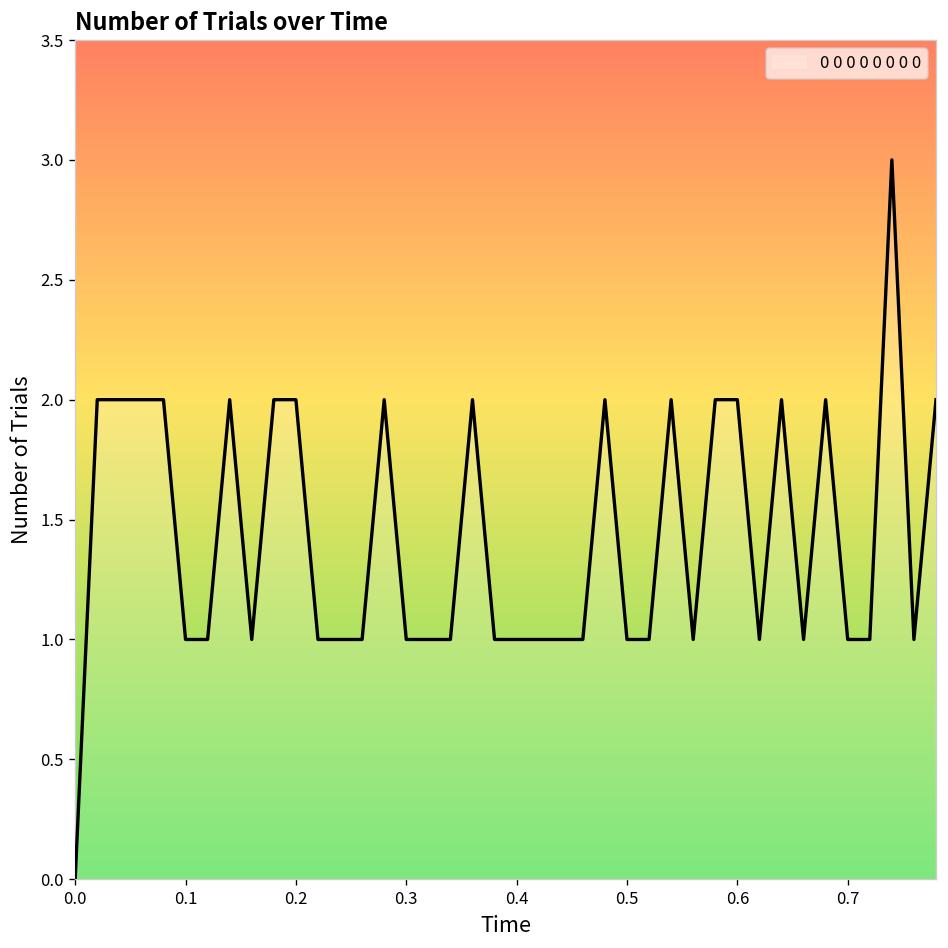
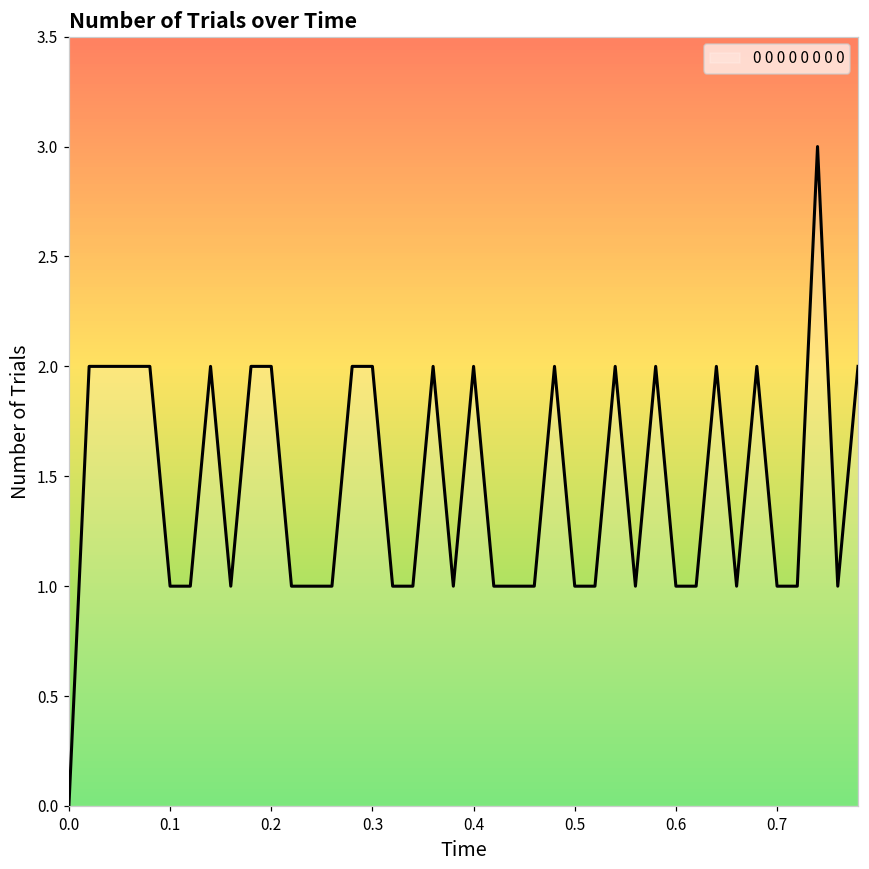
0.3: 1 -> 2
0.4: 1 -> 2
0.6: 2 -> 1
